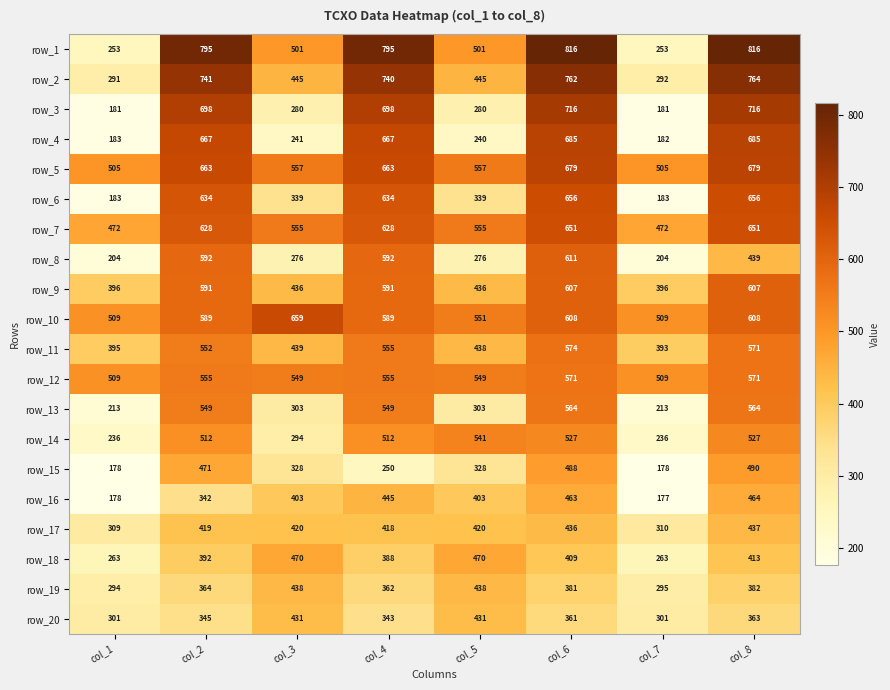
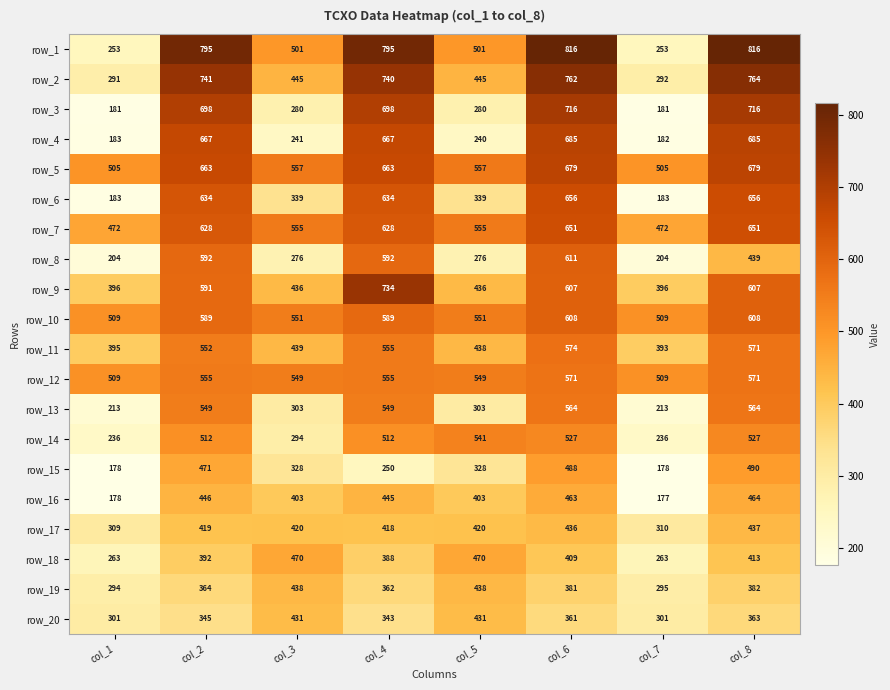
row_9, col_4: 591 -> 734
row_10, col_3: 659 -> 551
row_16, col_2: 342 -> 446
